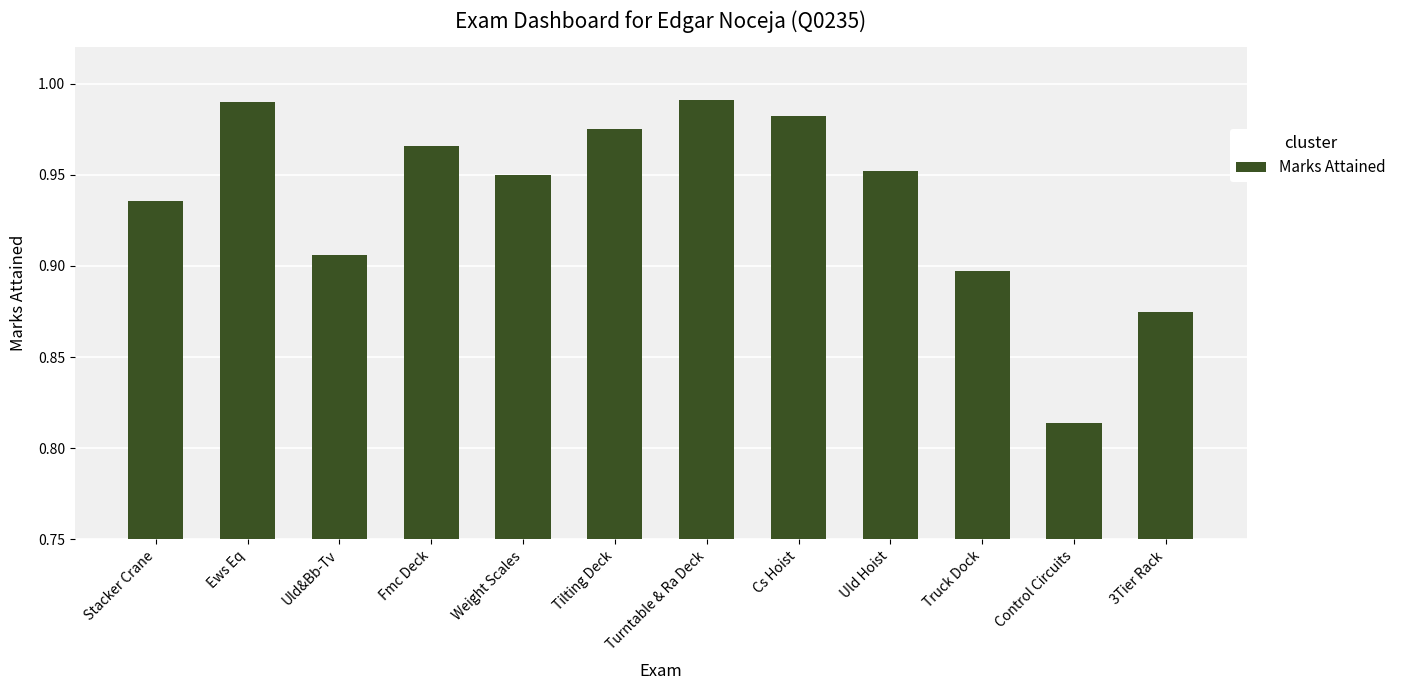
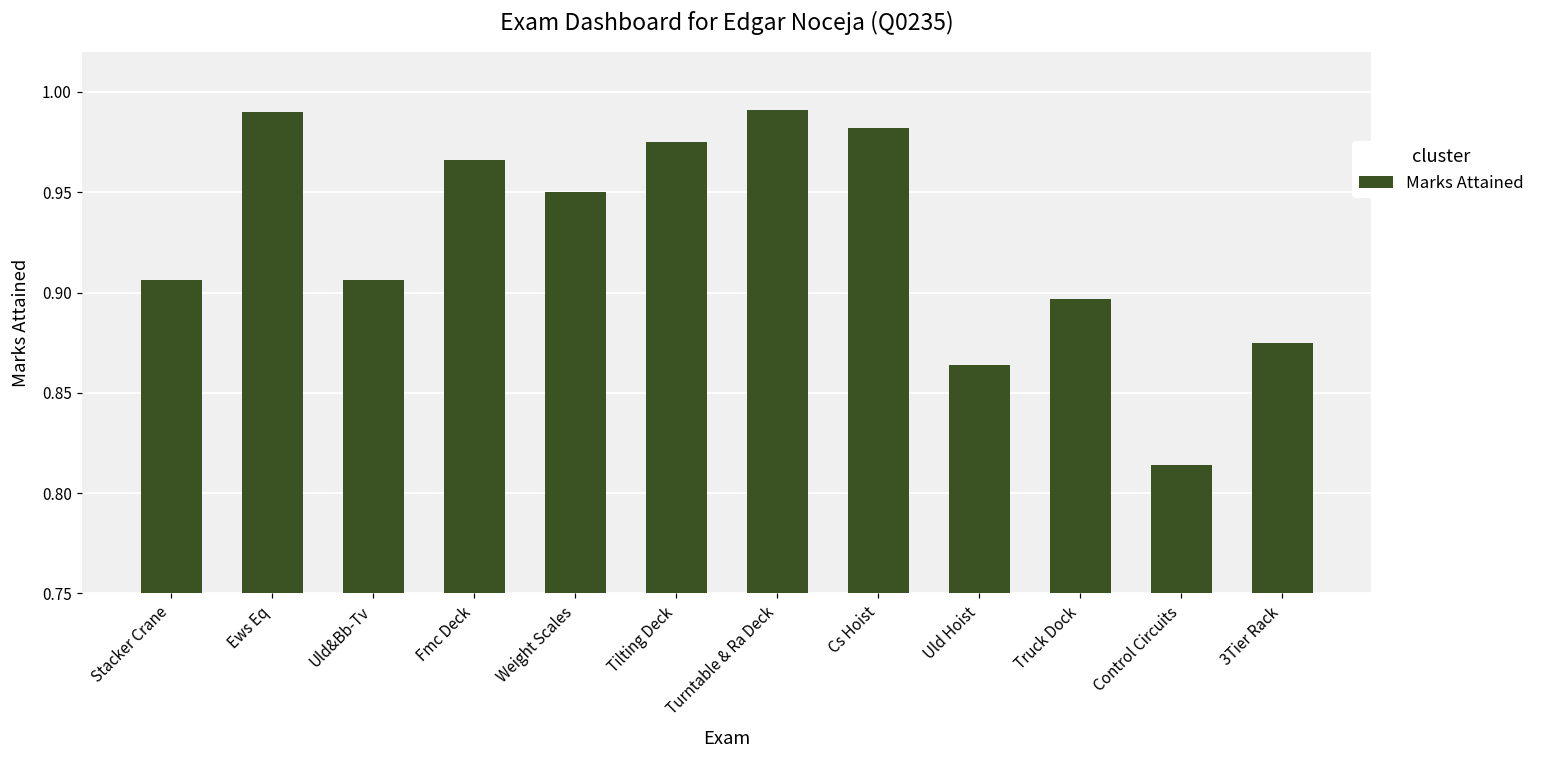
Stacker Crane: 0.936 -> 0.906
Uld Hoist: 0.952 -> 0.864
